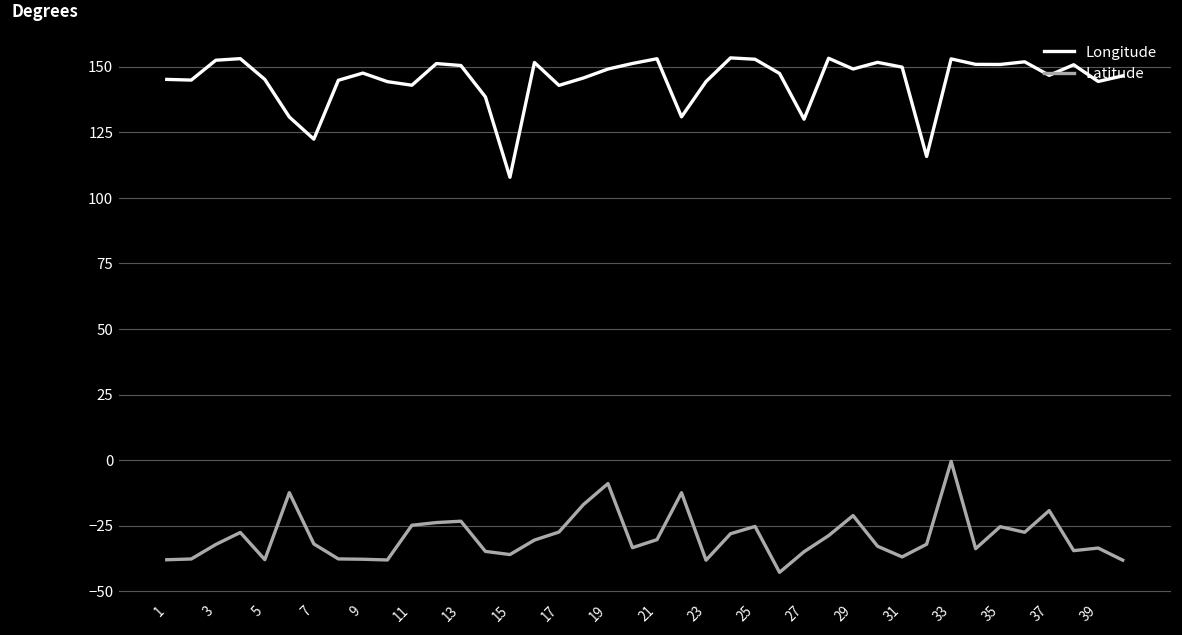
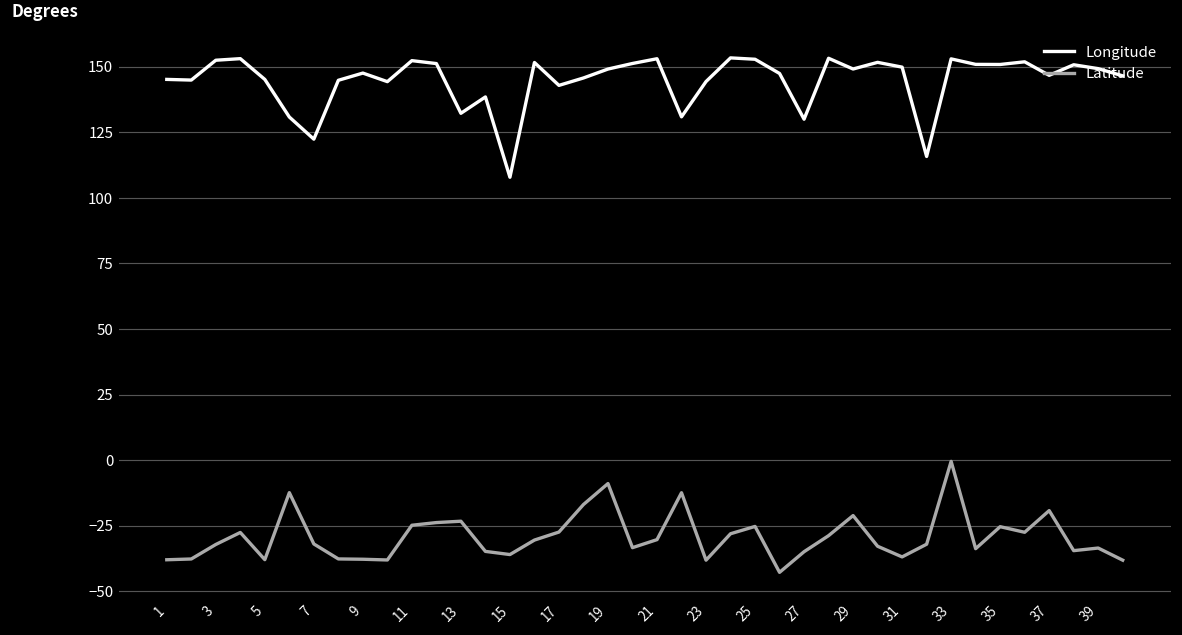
Longitude, 11: 143 -> 152
Longitude, 13: 151 -> 132
Longitude, 39: 144 -> 149
